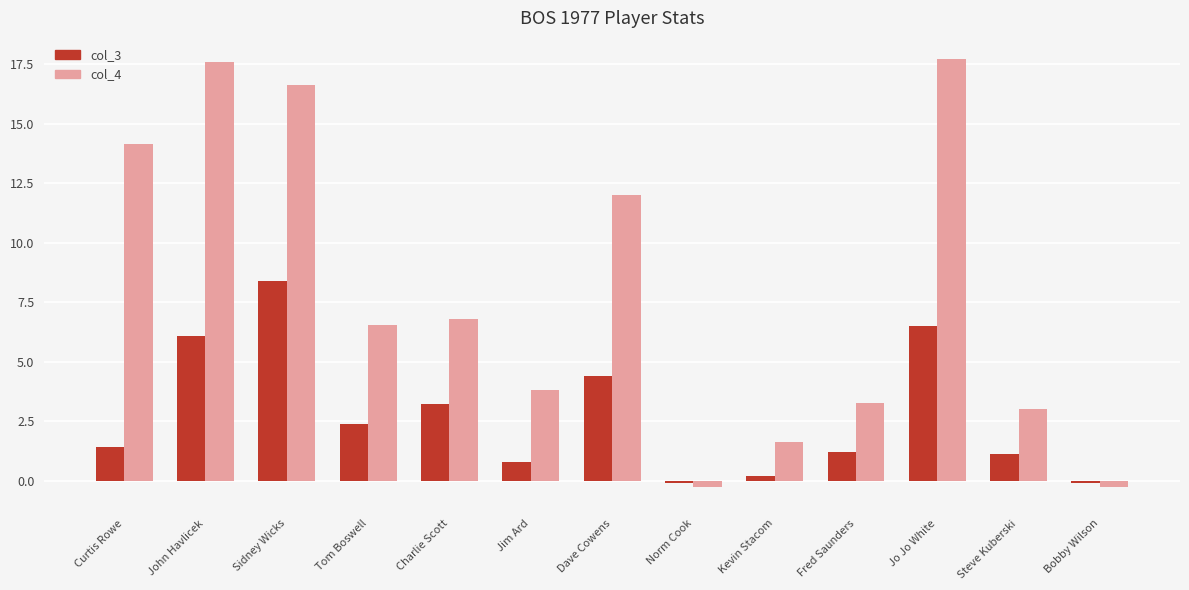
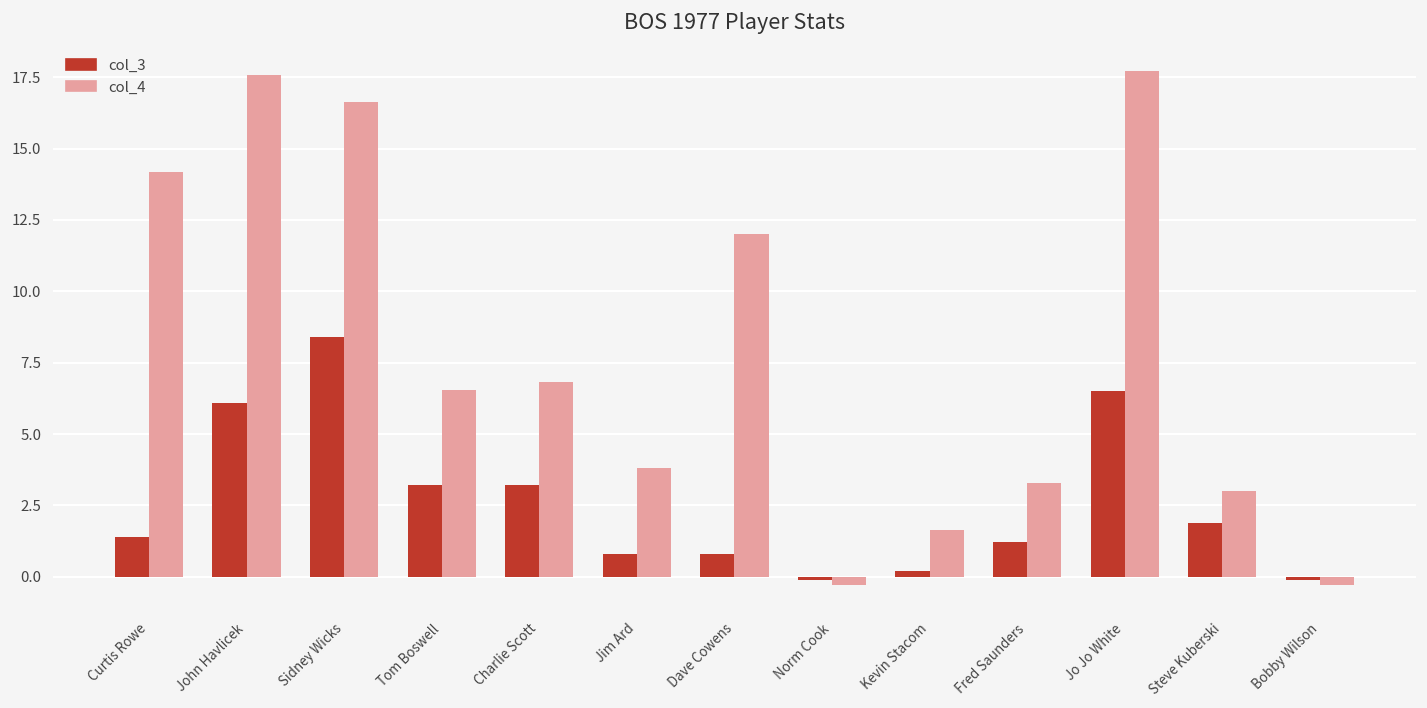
col_3, Tom Boswell: 2.4 -> 3.2
col_3, Dave Cowens: 4.4 -> 0.8
col_3, Steve Kuberski: 1.1 -> 1.9
